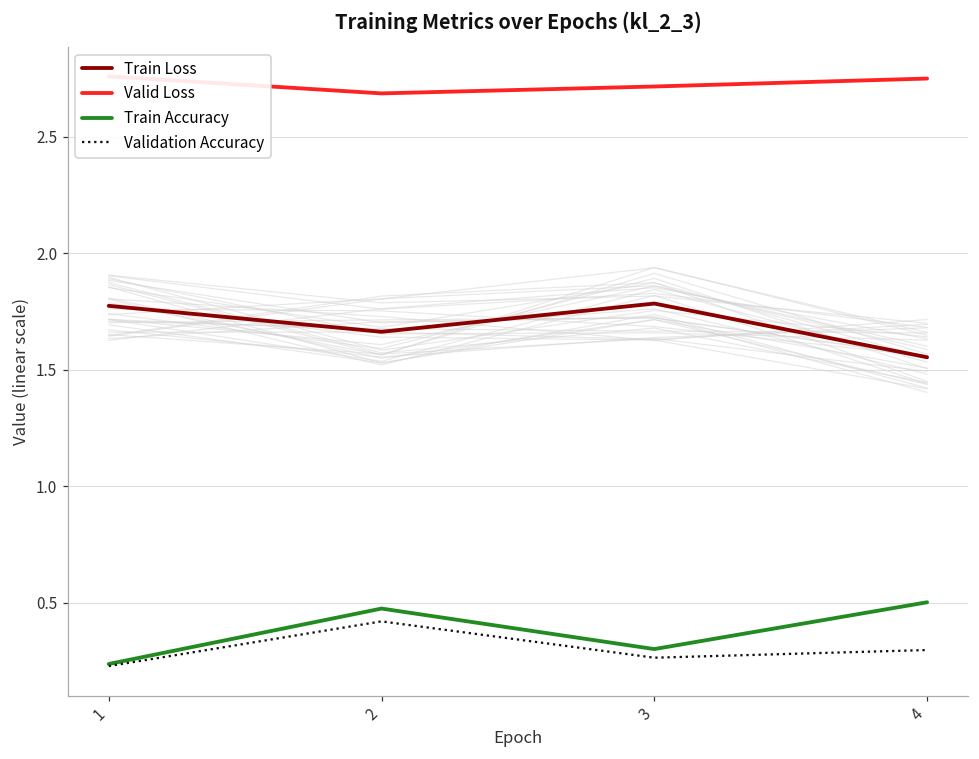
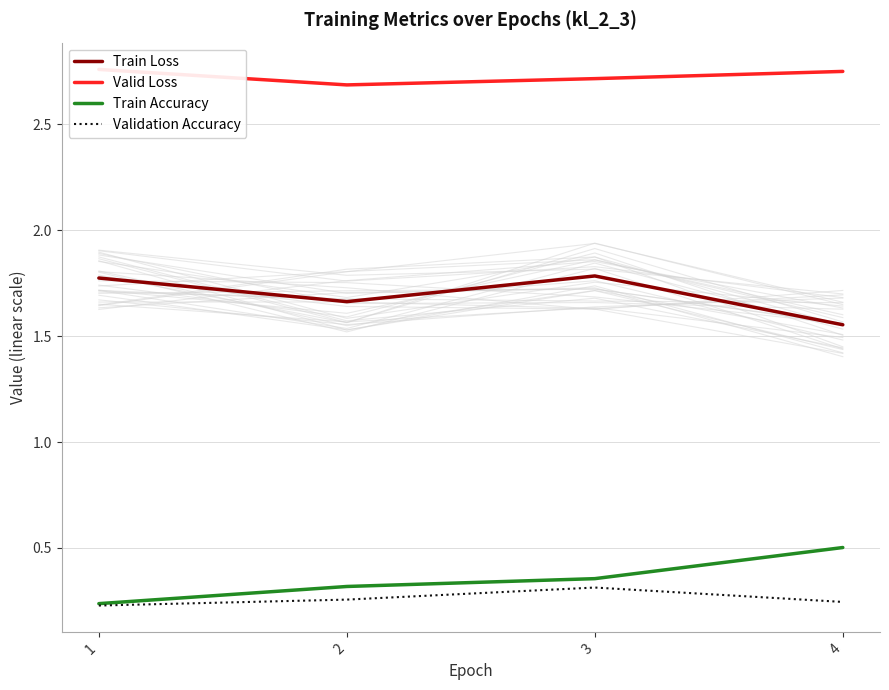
Train Accuracy, 2: 0.48 -> 0.32
Validation Accuracy, 2: 0.42 -> 0.26
Train Accuracy, 3: 0.30 -> 0.36
Validation Accuracy, 3: 0.26 -> 0.31
Validation Accuracy, 4: 0.30 -> 0.25
